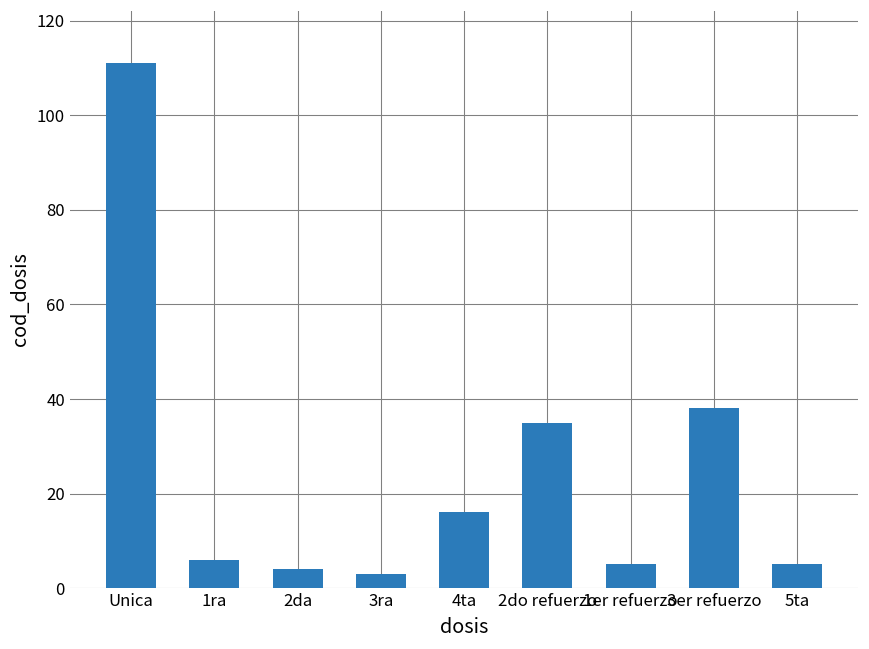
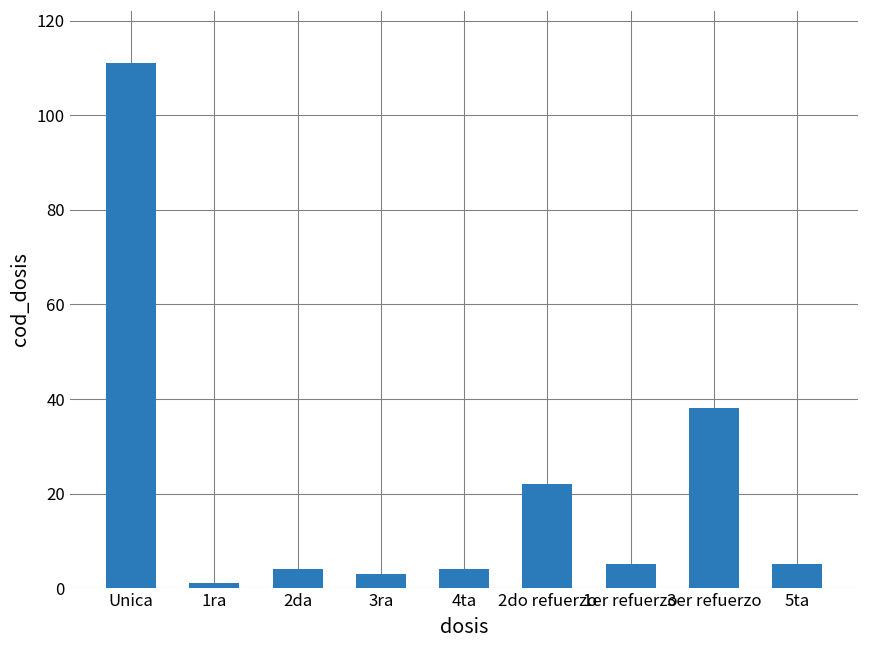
1ra: 6 -> 1
4ta: 16 -> 4
2do refuerzo: 35 -> 22
